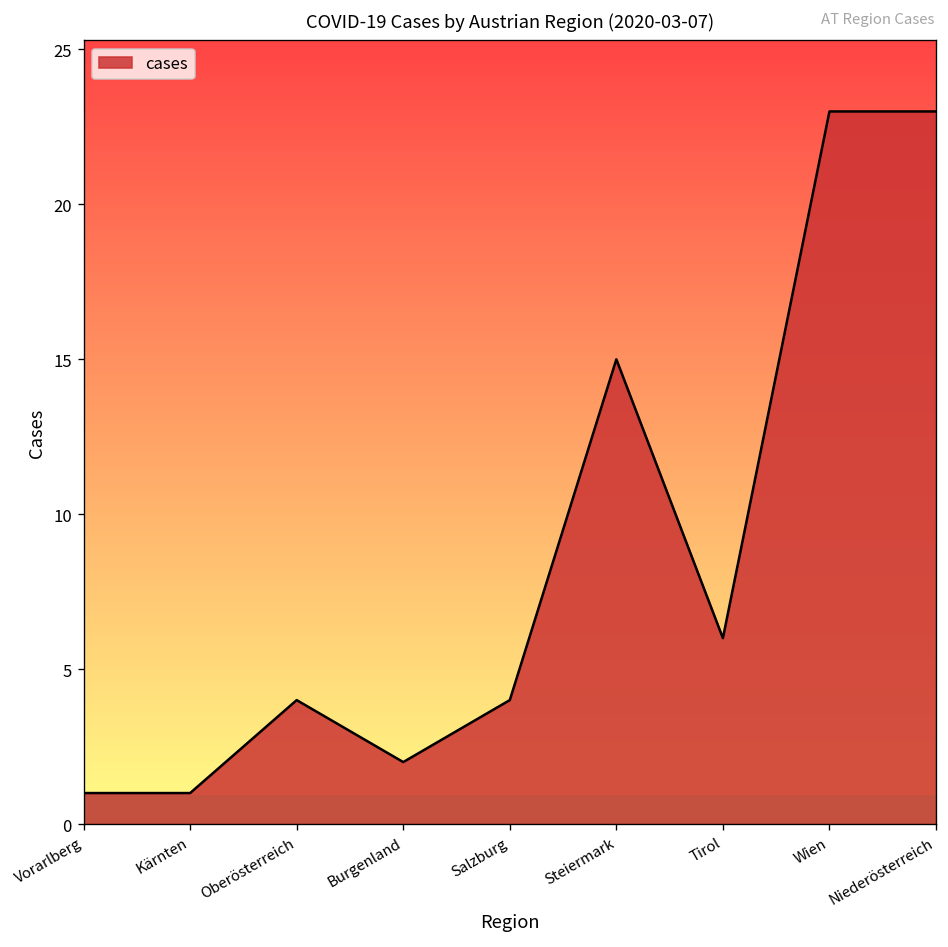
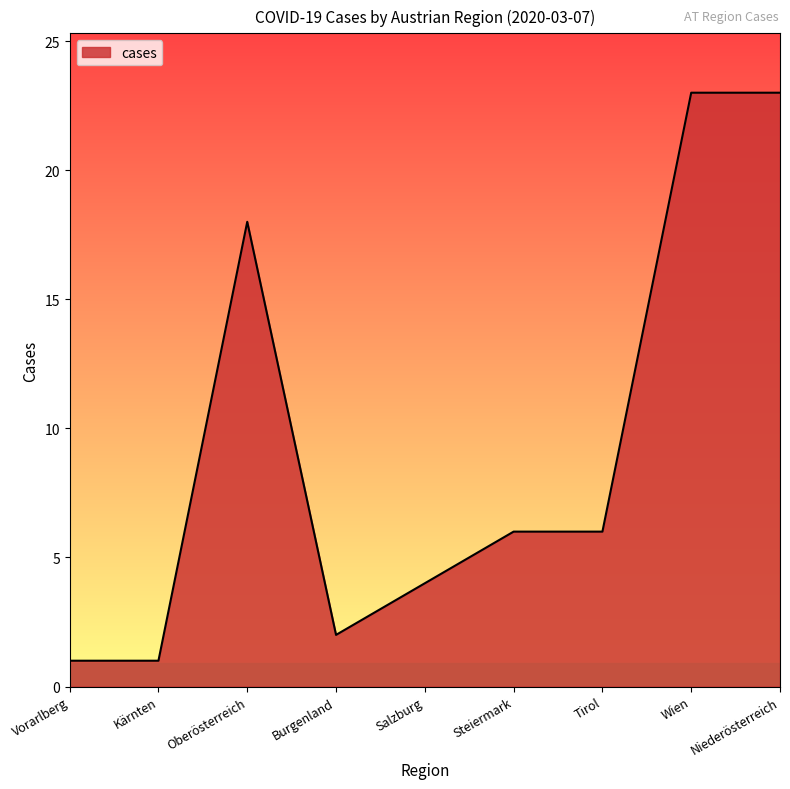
Oberösterreich: 4 -> 18
Steiermark: 15 -> 6
